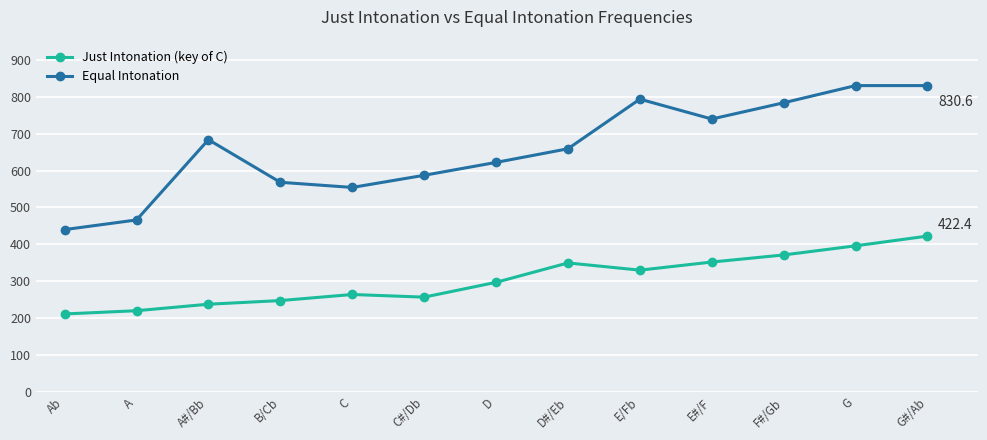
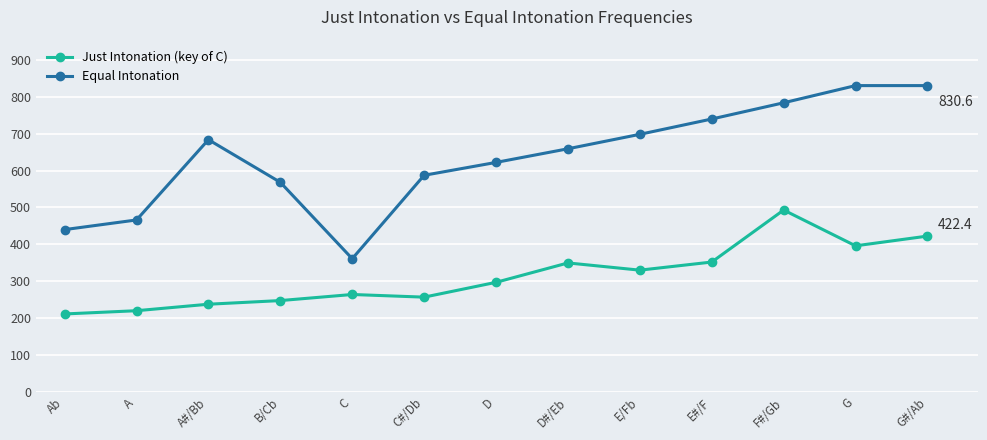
Equal Intonation, C: 550 -> 360
Equal Intonation, E/Fb: 790 -> 700
Just Intonation (key of C), F#/Gb: 370 -> 490
